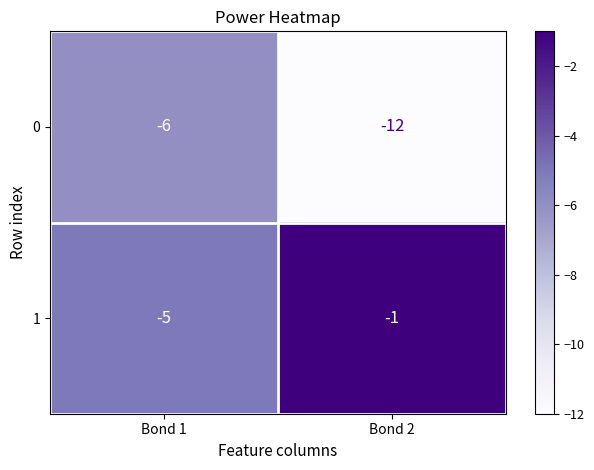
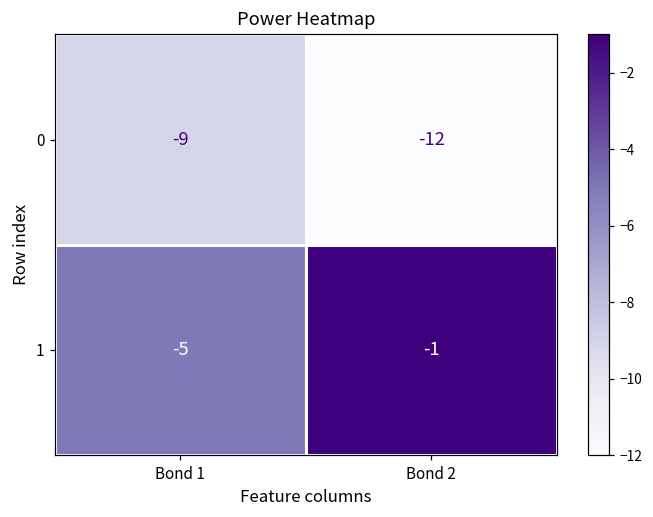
0, Bond 1: -6 -> -9
